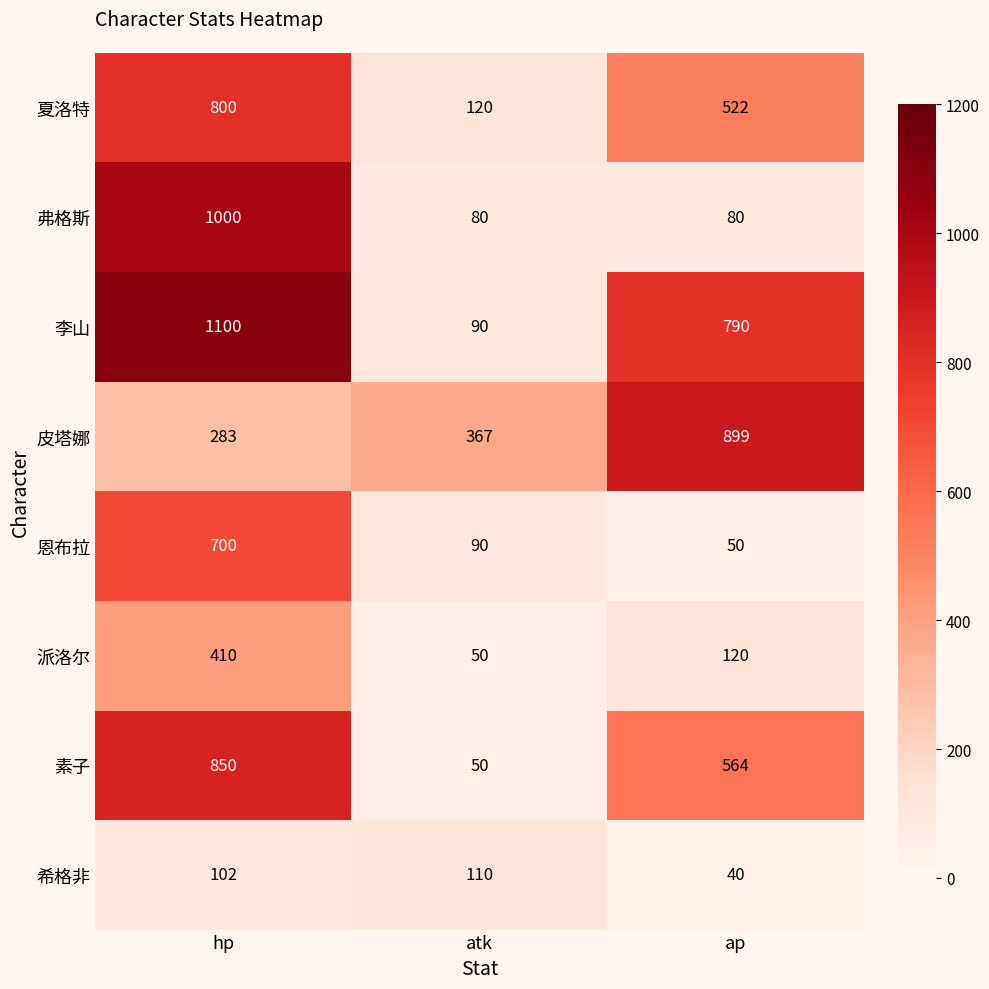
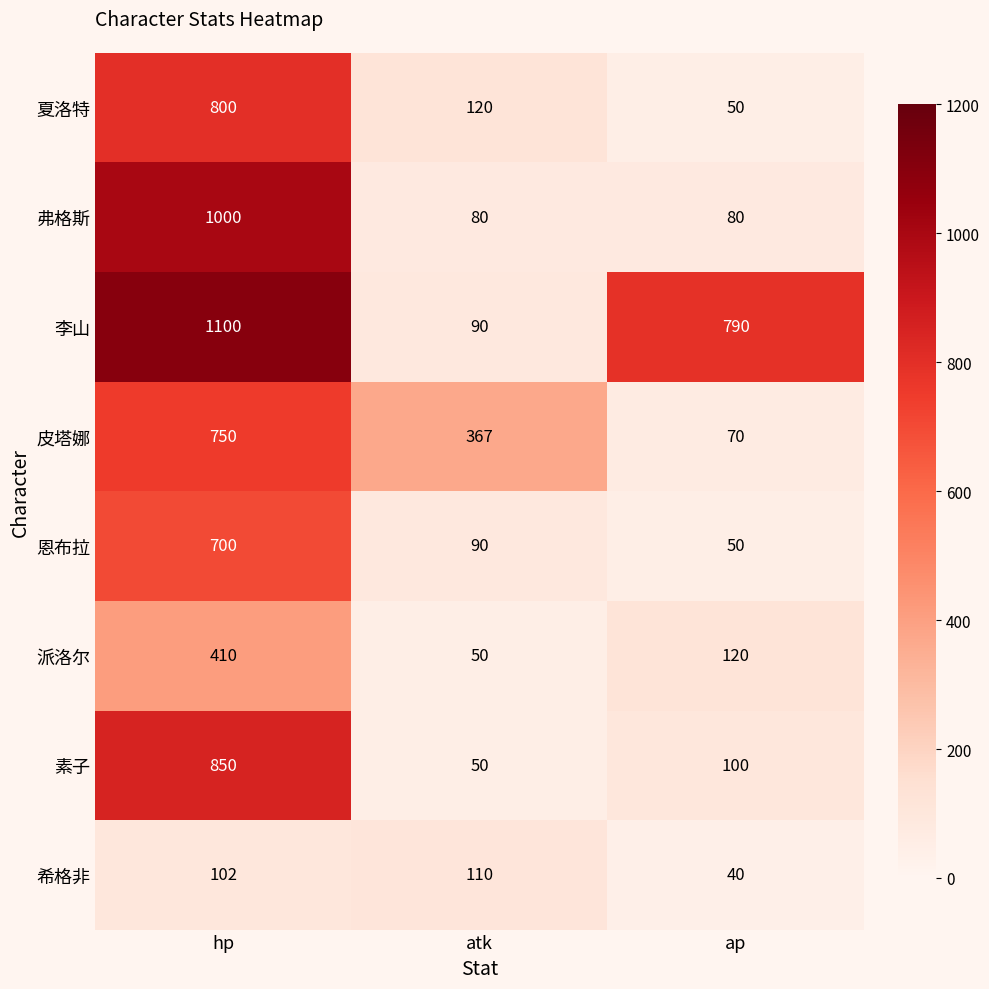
夏洛特, ap: 522 -> 50
皮塔娜, hp: 283 -> 750
皮塔娜, ap: 899 -> 70
素子, ap: 564 -> 100
